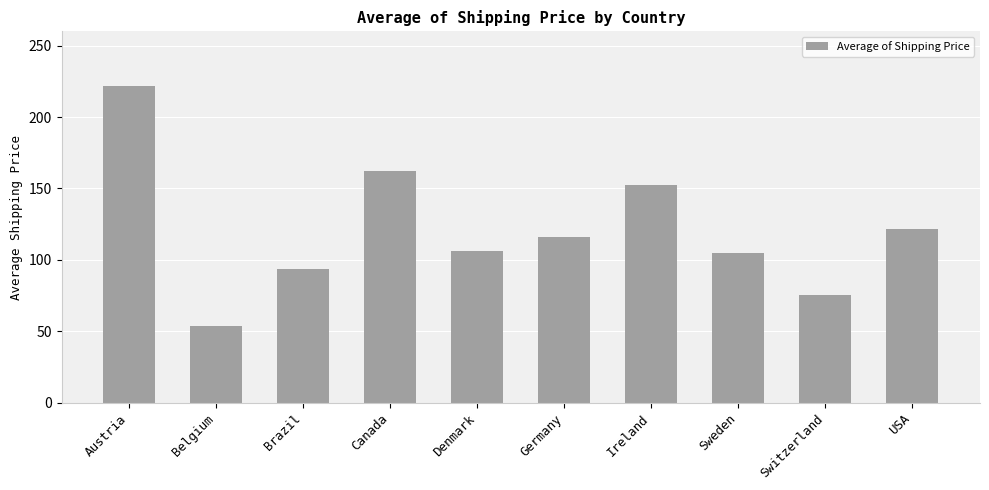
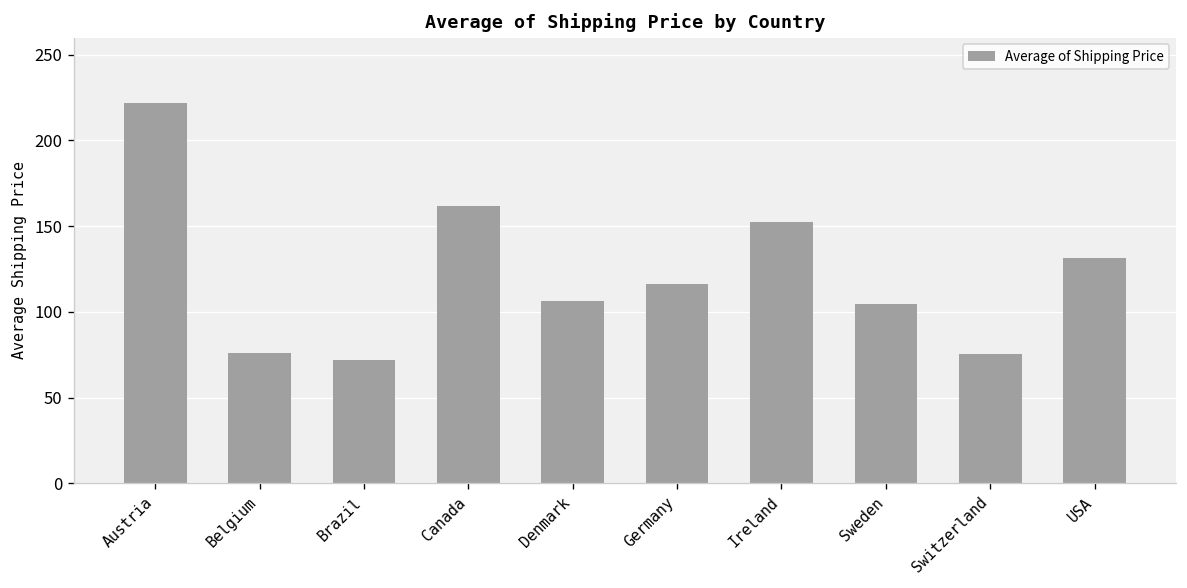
Belgium: 54 -> 76
Brazil: 94 -> 72
USA: 122 -> 131
